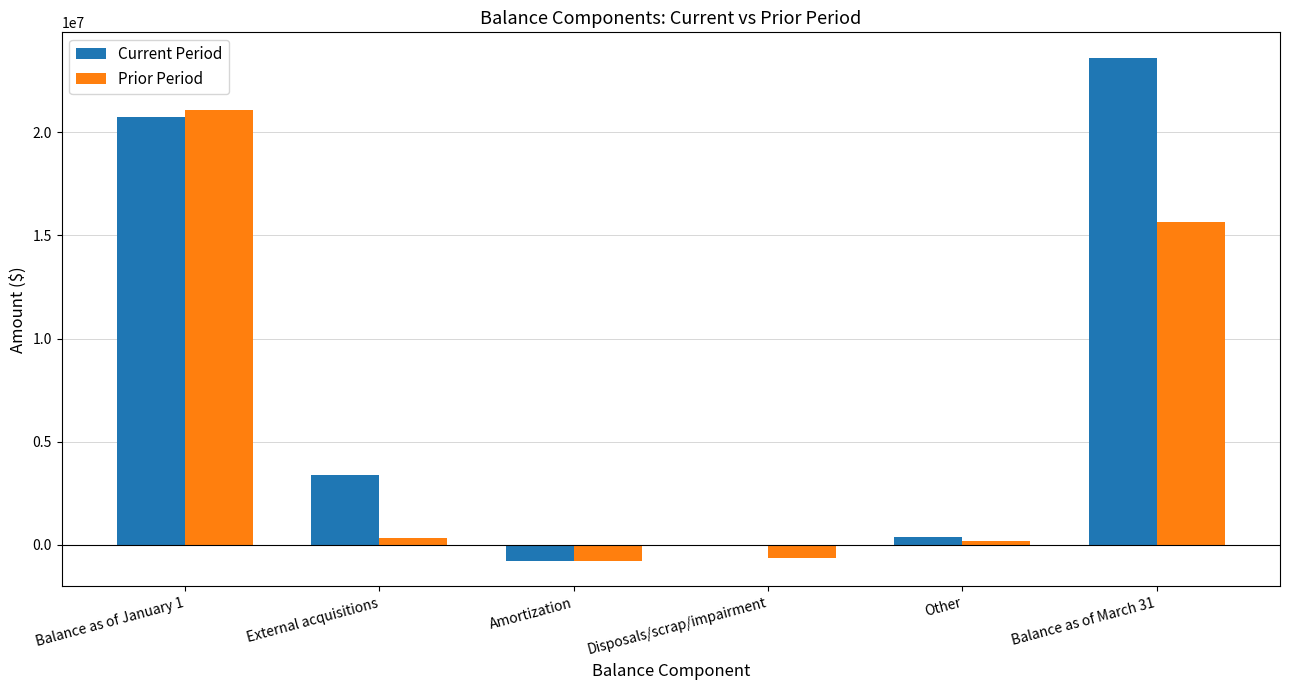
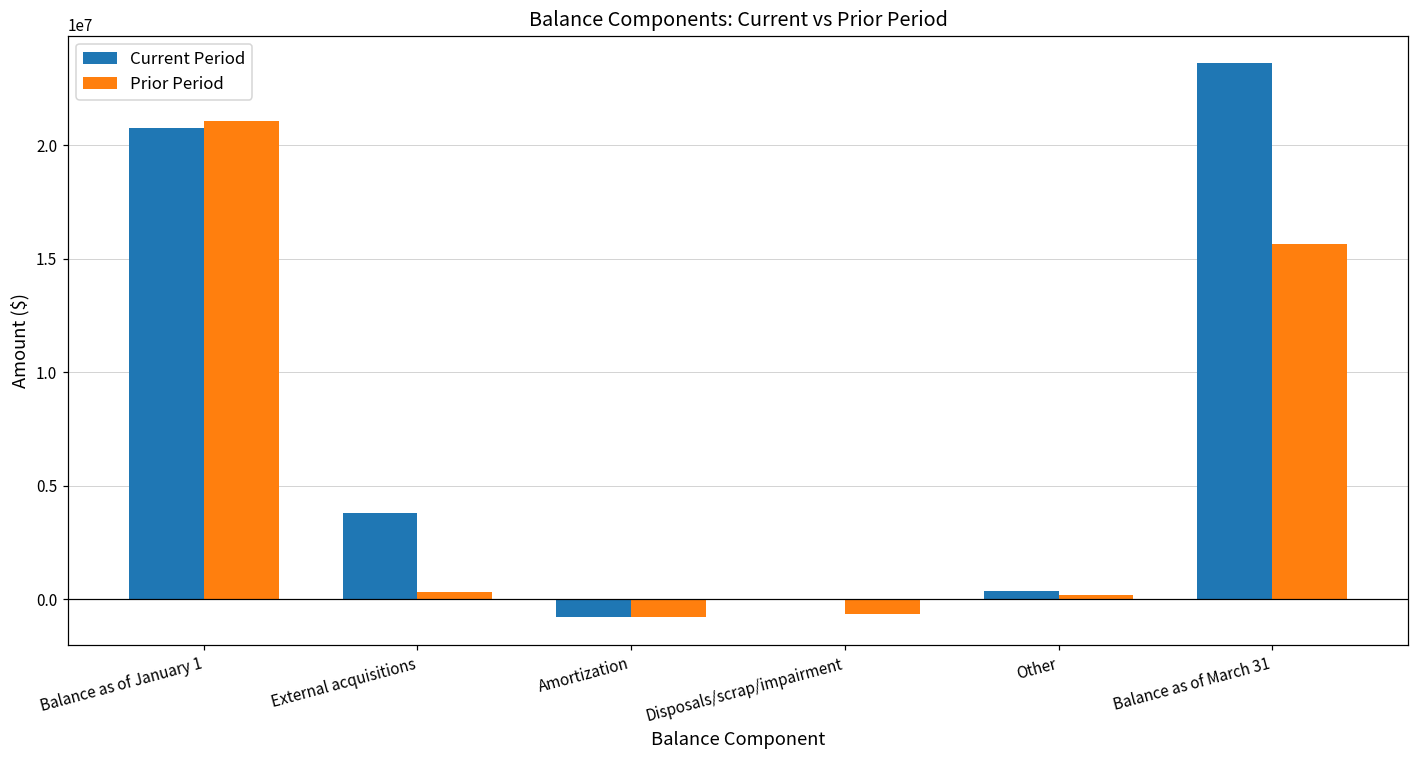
Current Period, External acquisitions: 3400000 -> 3800000
